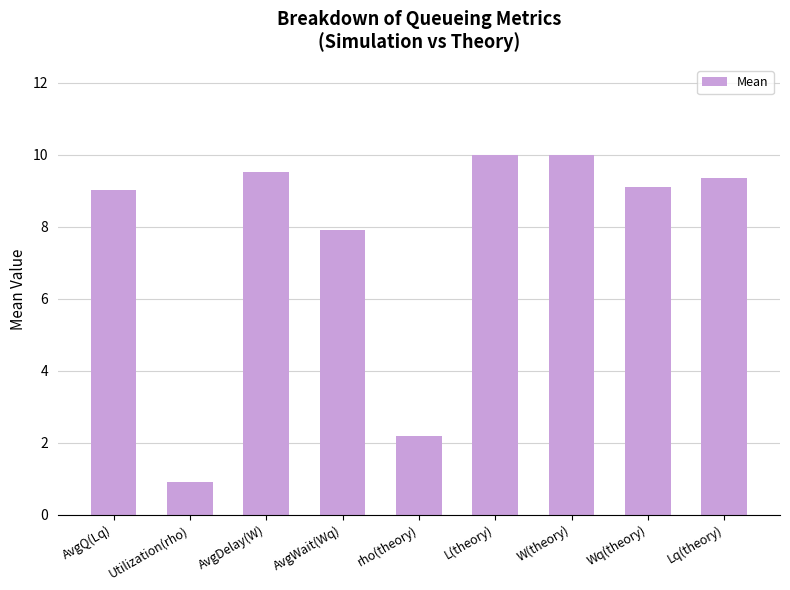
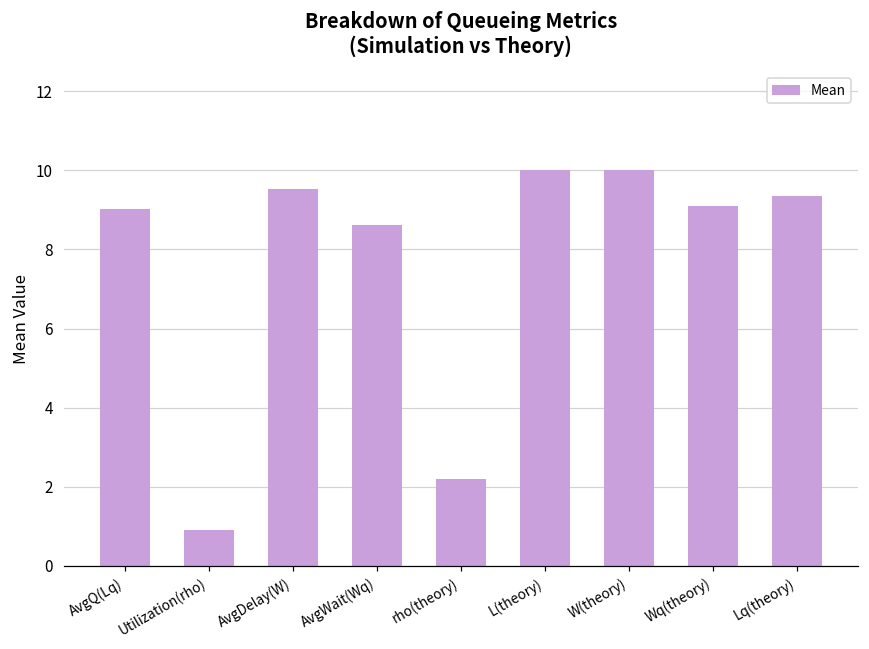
AvgWait(Wq): 7.9 -> 8.6
